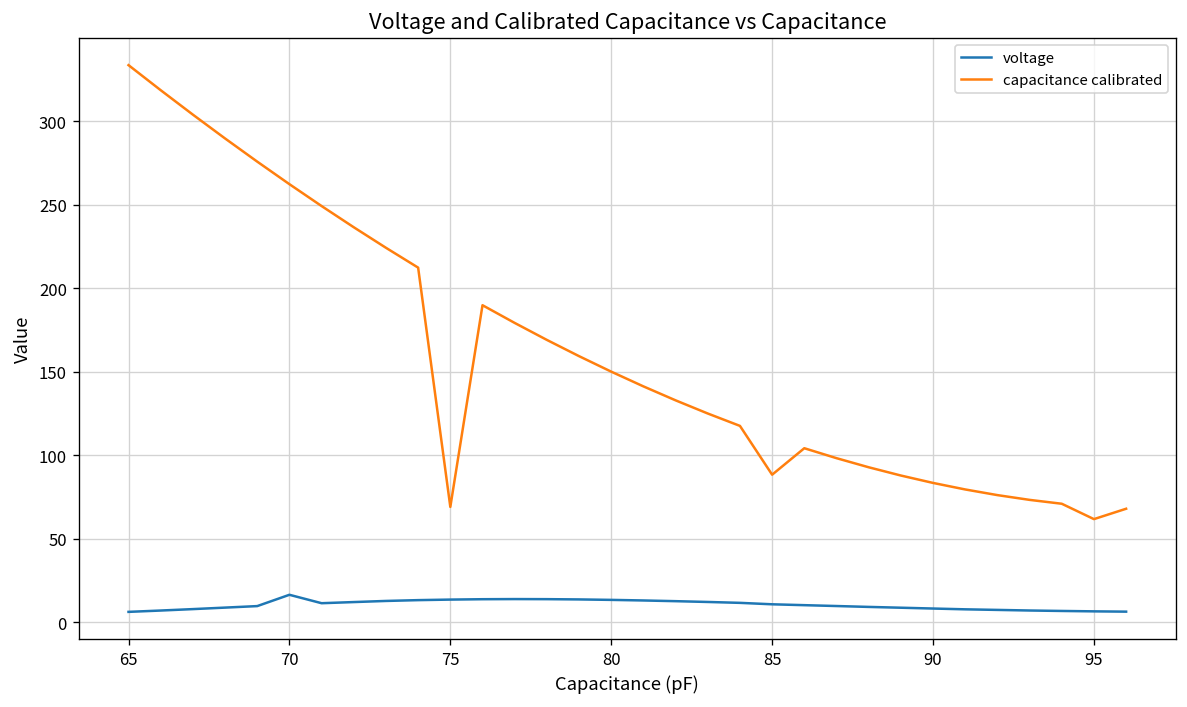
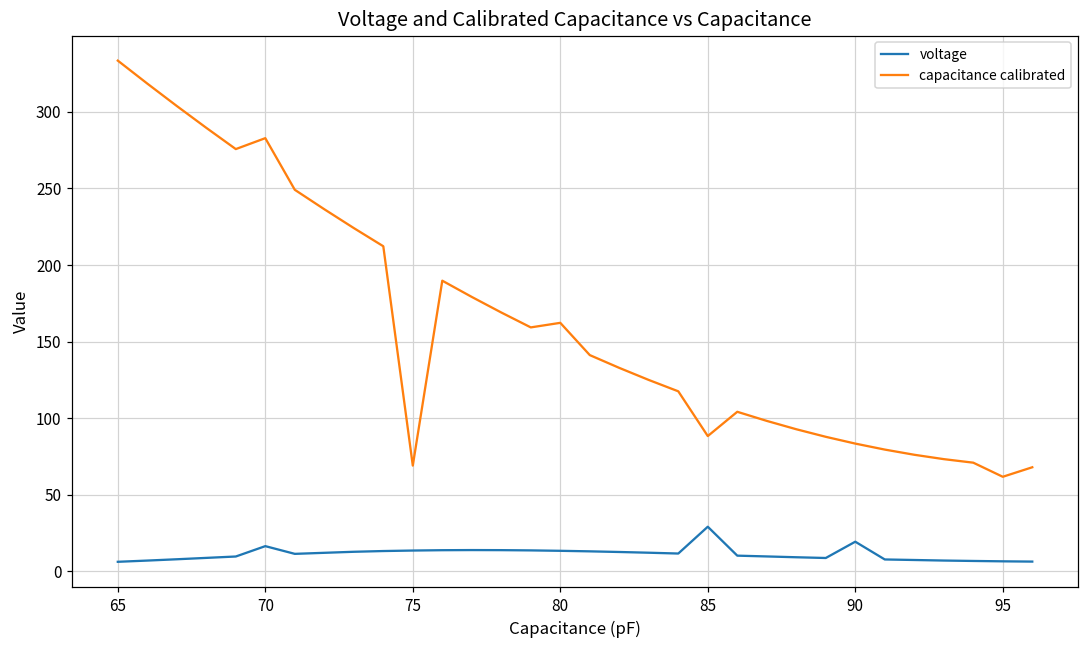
capacitance calibrated, 70: 262 -> 283
capacitance calibrated, 80: 150 -> 162
voltage, 85: 11 -> 29
voltage, 90: 8 -> 19
